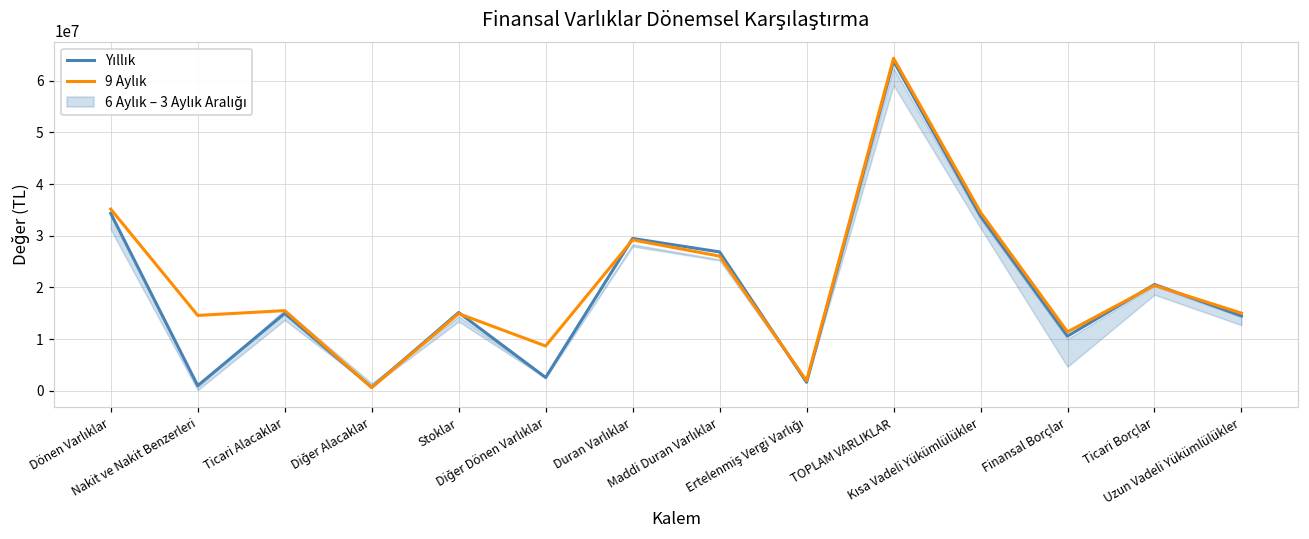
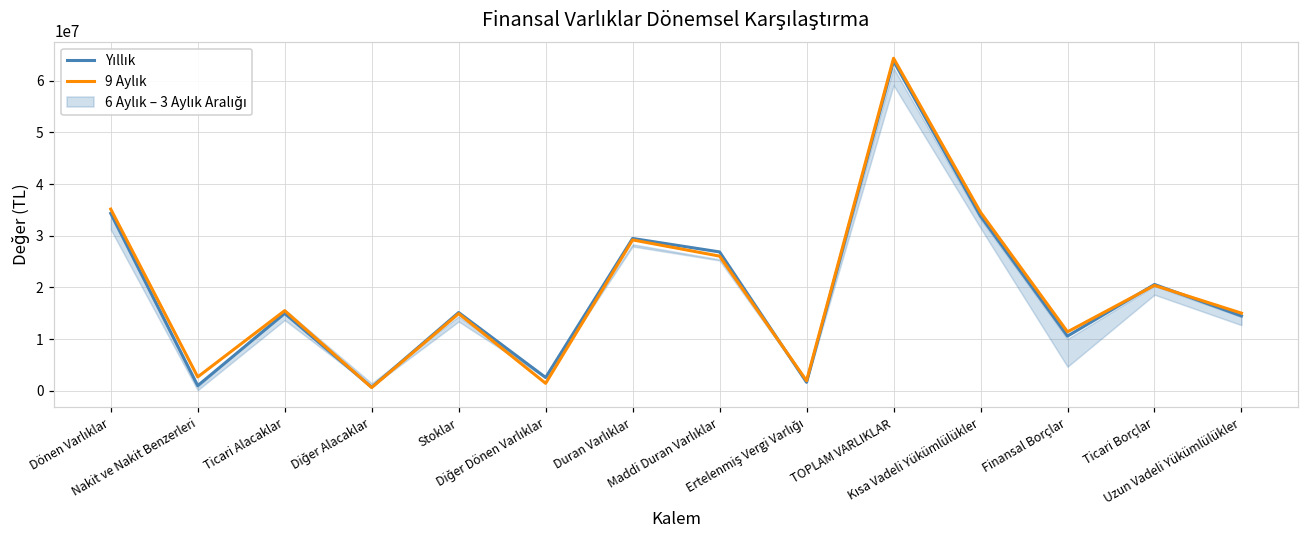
9 Aylık, Nakit ve Nakit Benzerleri: 15000000 -> 3000000
9 Aylık, Diğer Dönen Varlıklar: 9000000 -> 1000000
